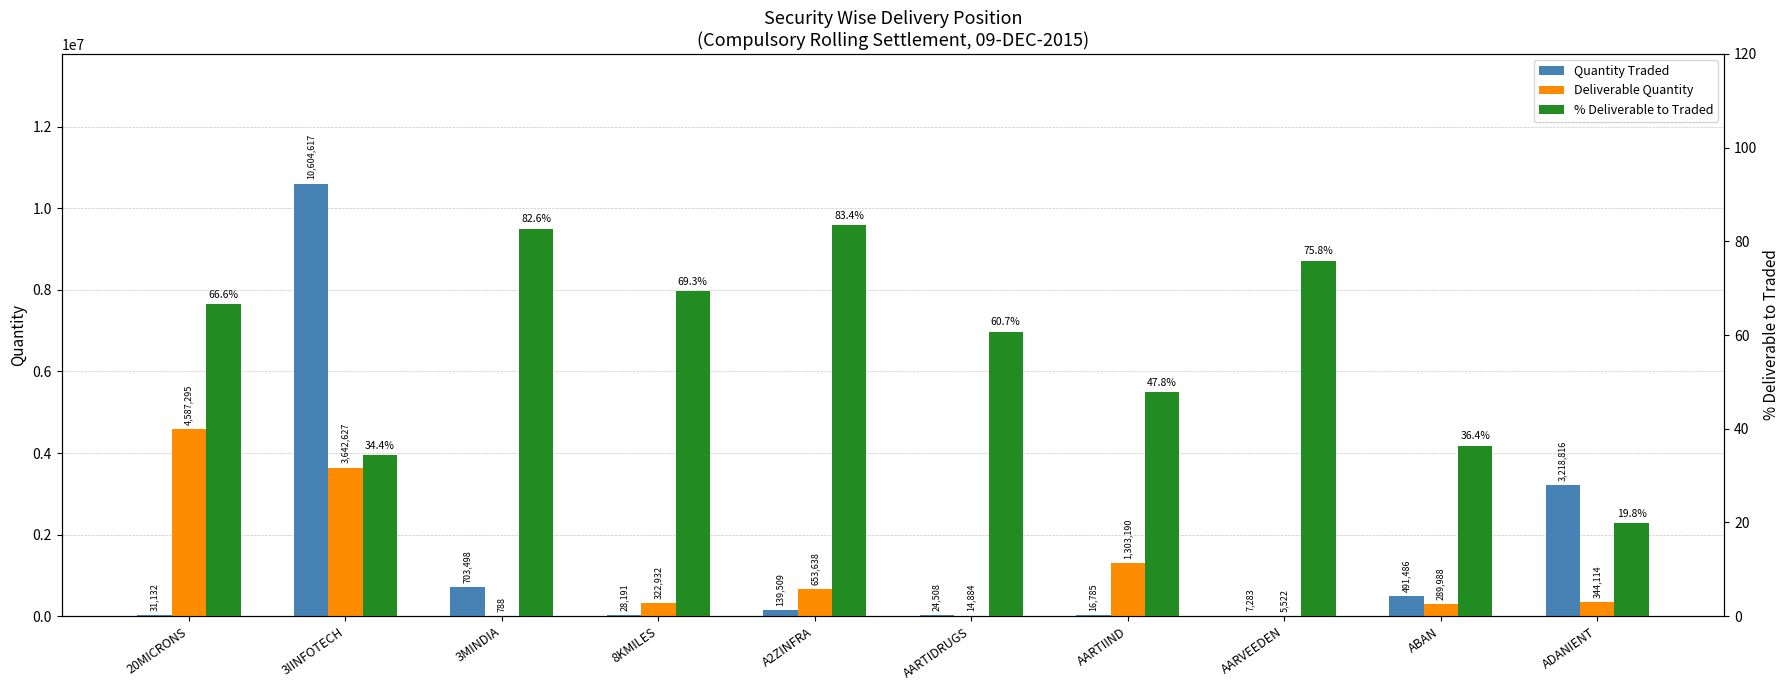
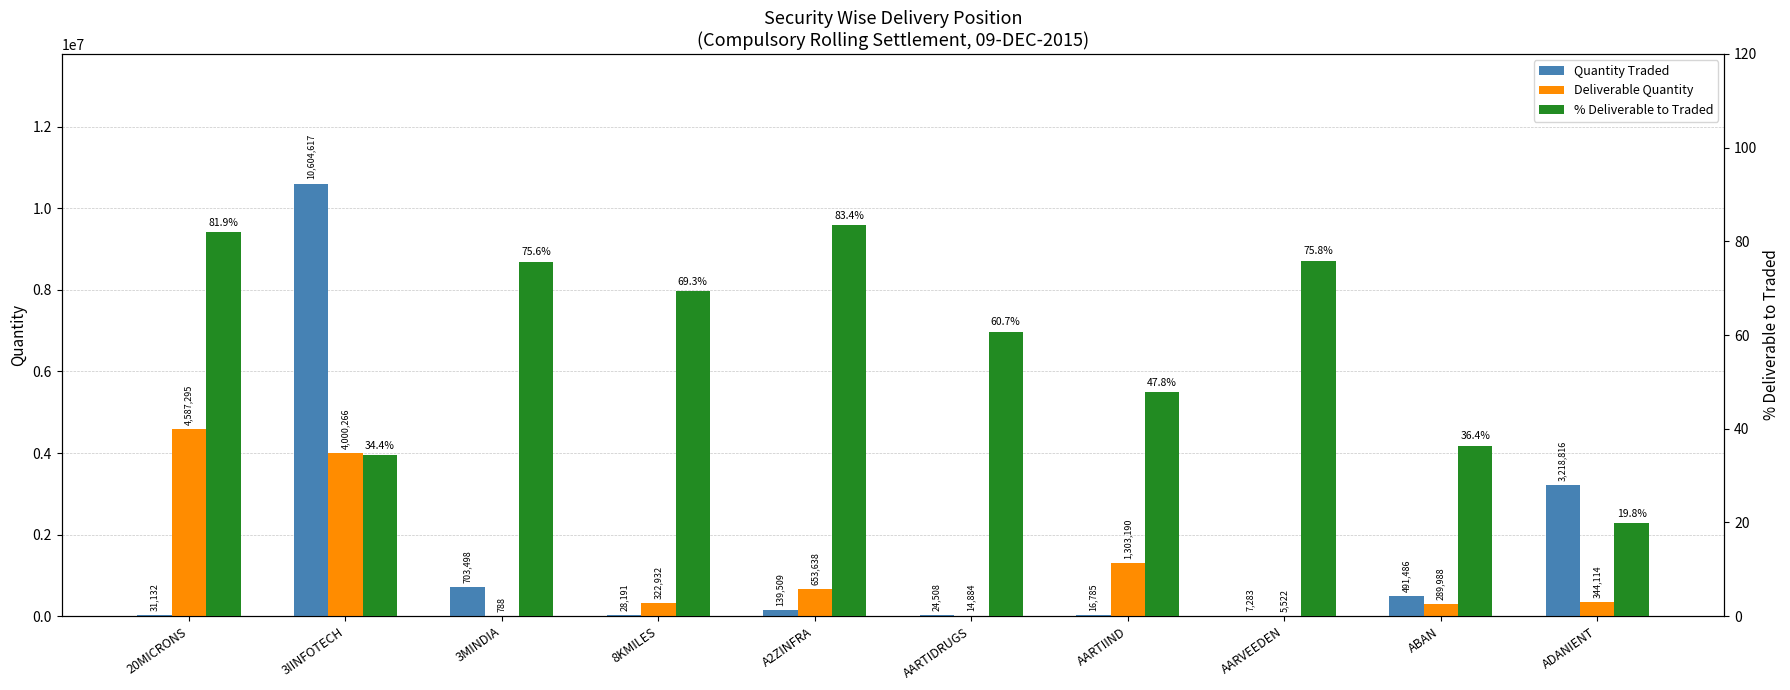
Deliverable Quantity, 3IINFOTECH: 3,642,627 -> 4,000,266
% Deliverable to Traded, 20MICRONS: 66.6% -> 81.9%
% Deliverable to Traded, 3MINDIA: 82.6% -> 75.6%
